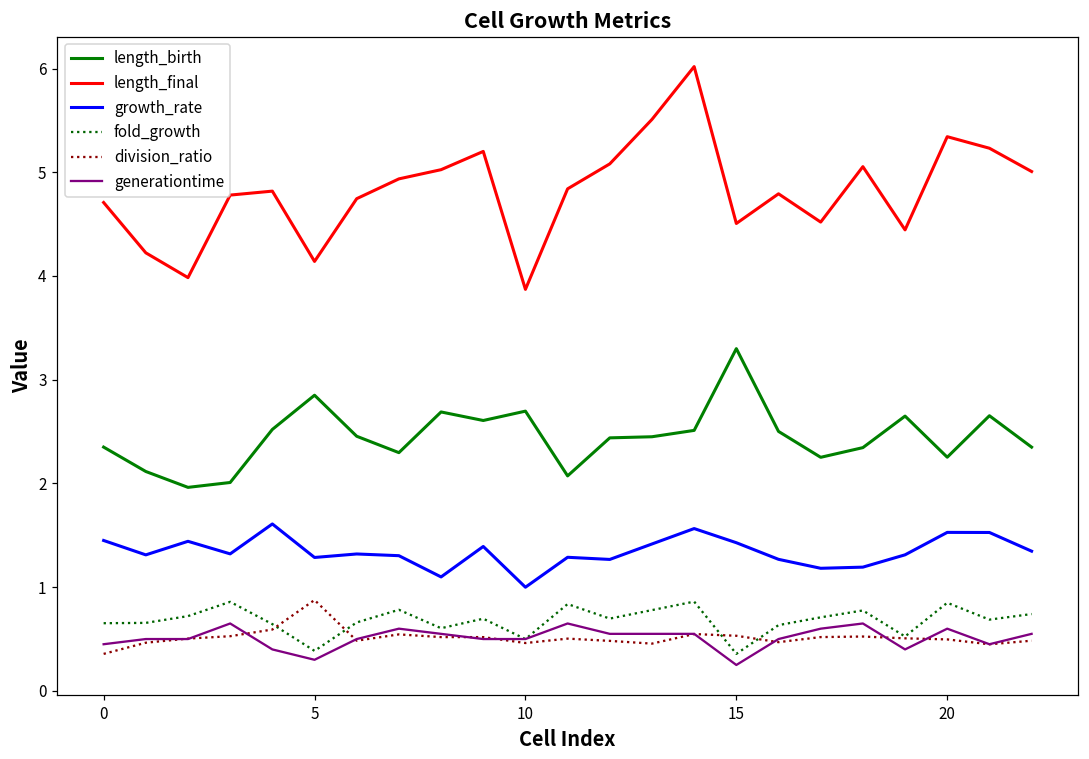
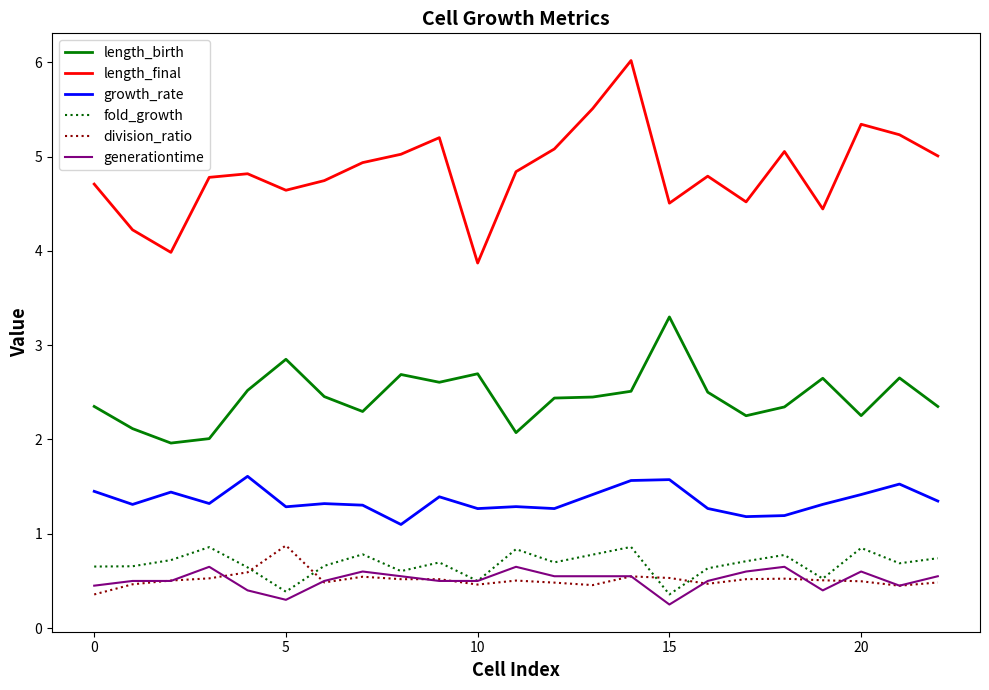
length_final, 5: 4.1 -> 4.6
growth_rate, 10: 1.0 -> 1.3
growth_rate, 15: 1.4 -> 1.6
growth_rate, 20: 1.5 -> 1.4
